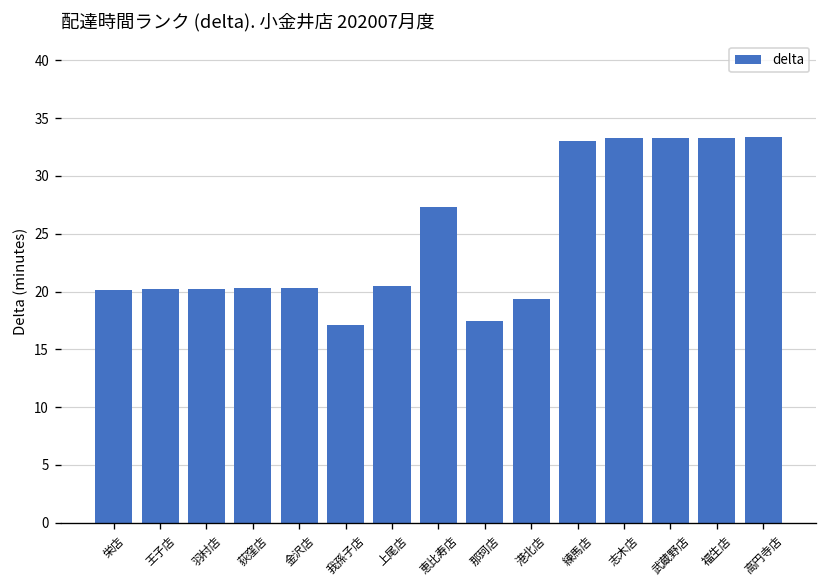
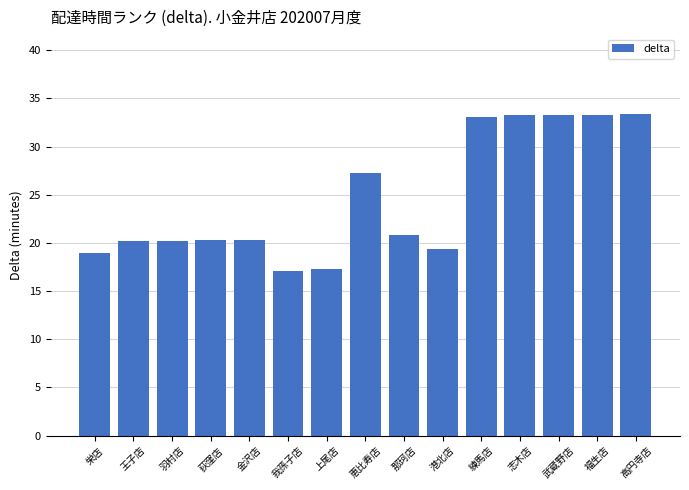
栄店: 20 -> 19
上尾店: 21 -> 17
那珂店: 17 -> 21
